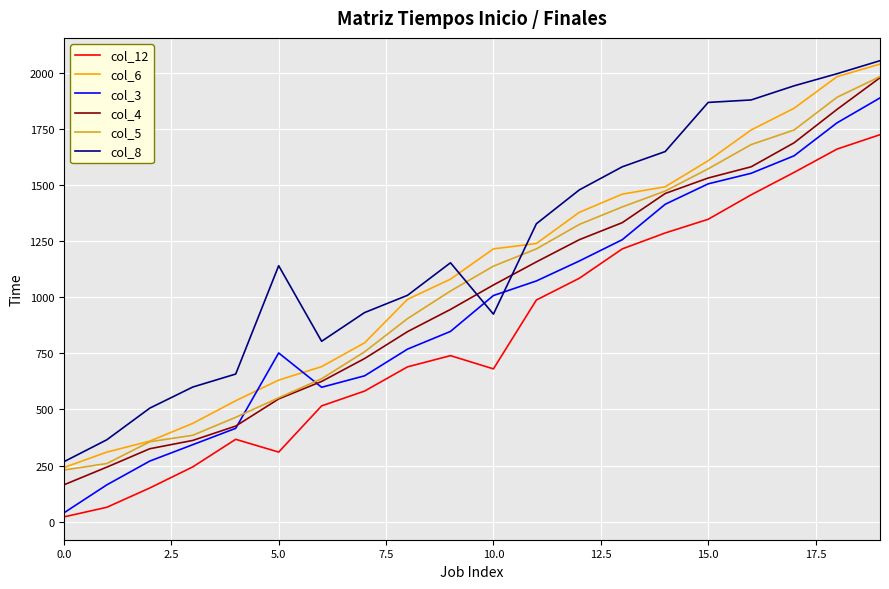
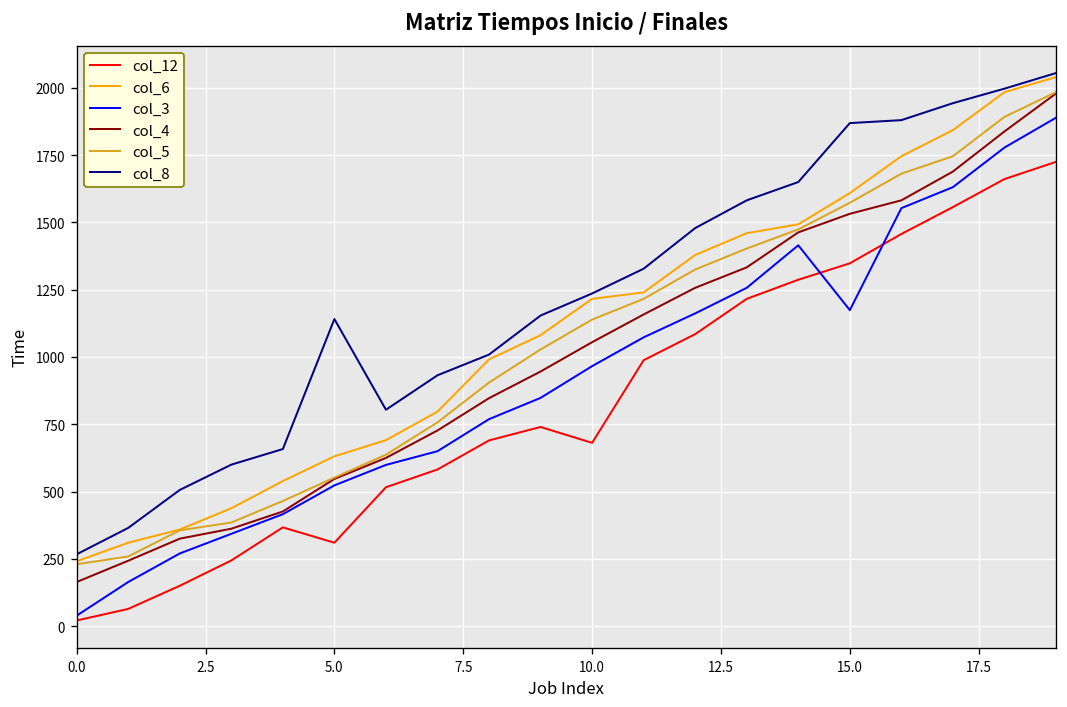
col_3, 5.0: 750 -> 520
col_3, 10.0: 1010 -> 970
col_8, 10.0: 930 -> 1240
col_3, 15.0: 1510 -> 1170
